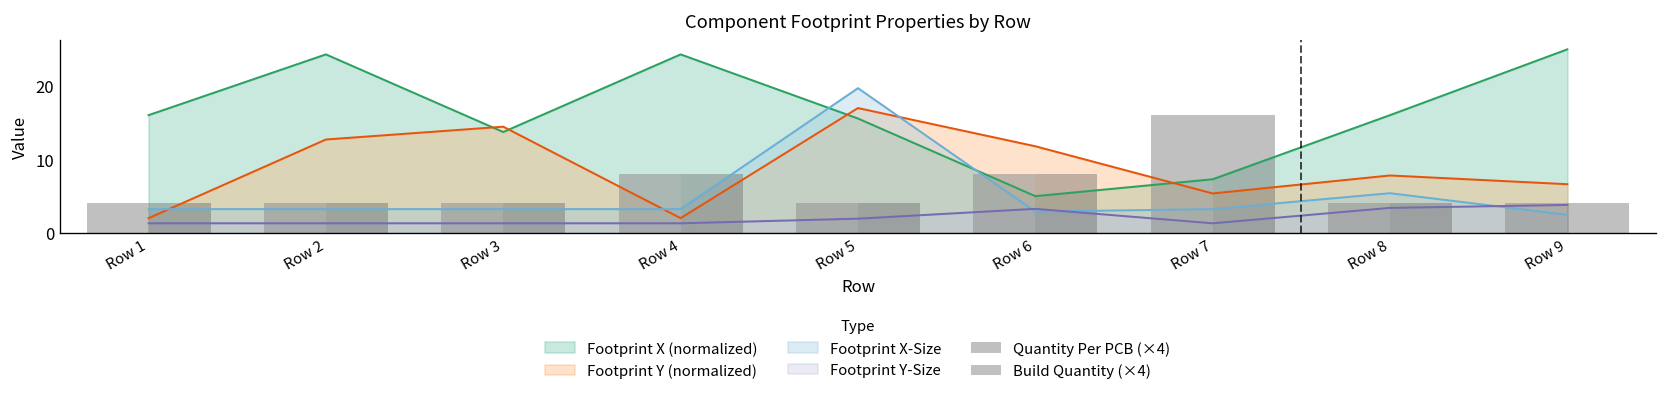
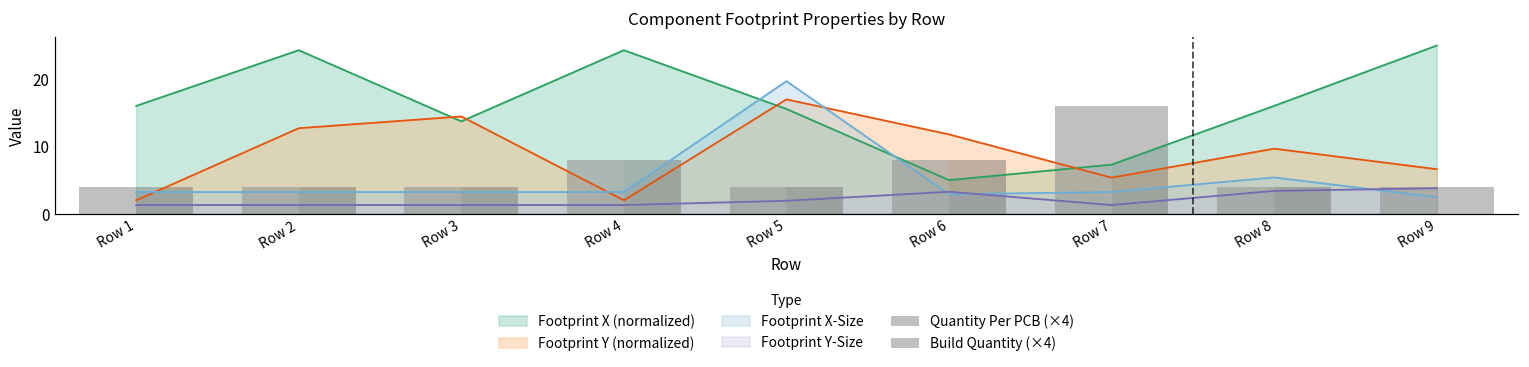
Footprint Y (normalized), Row 8: 8 -> 10
